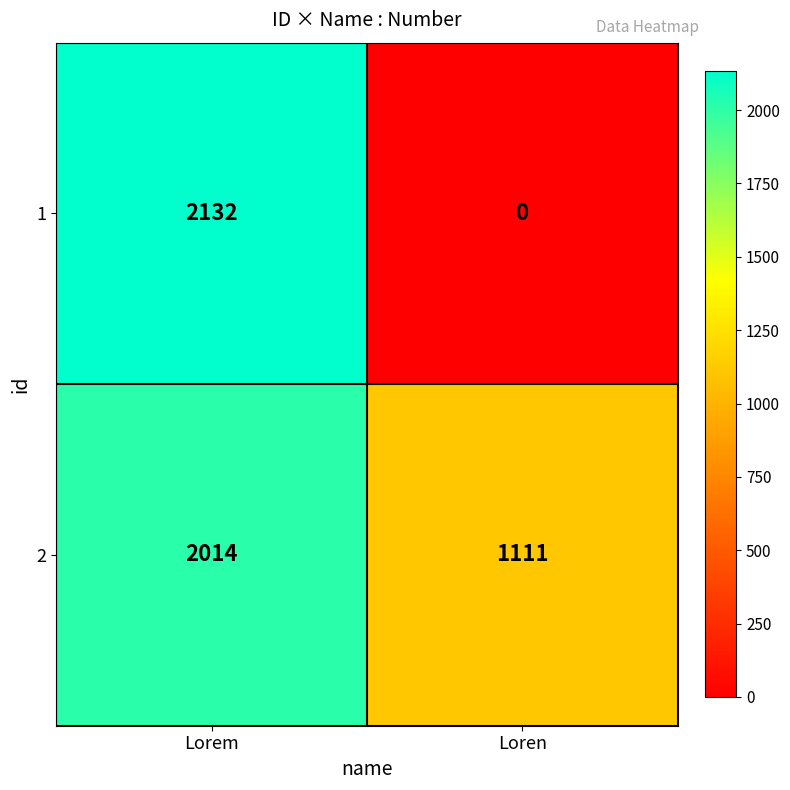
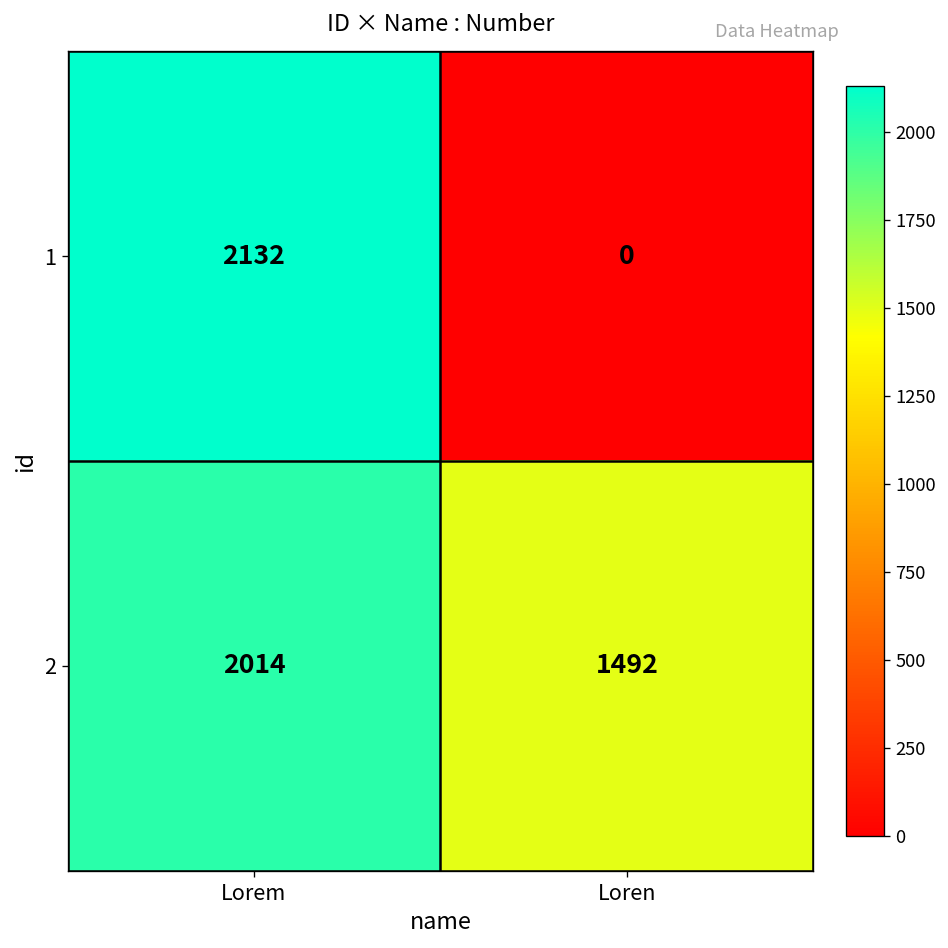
2, Loren: 1111 -> 1492
